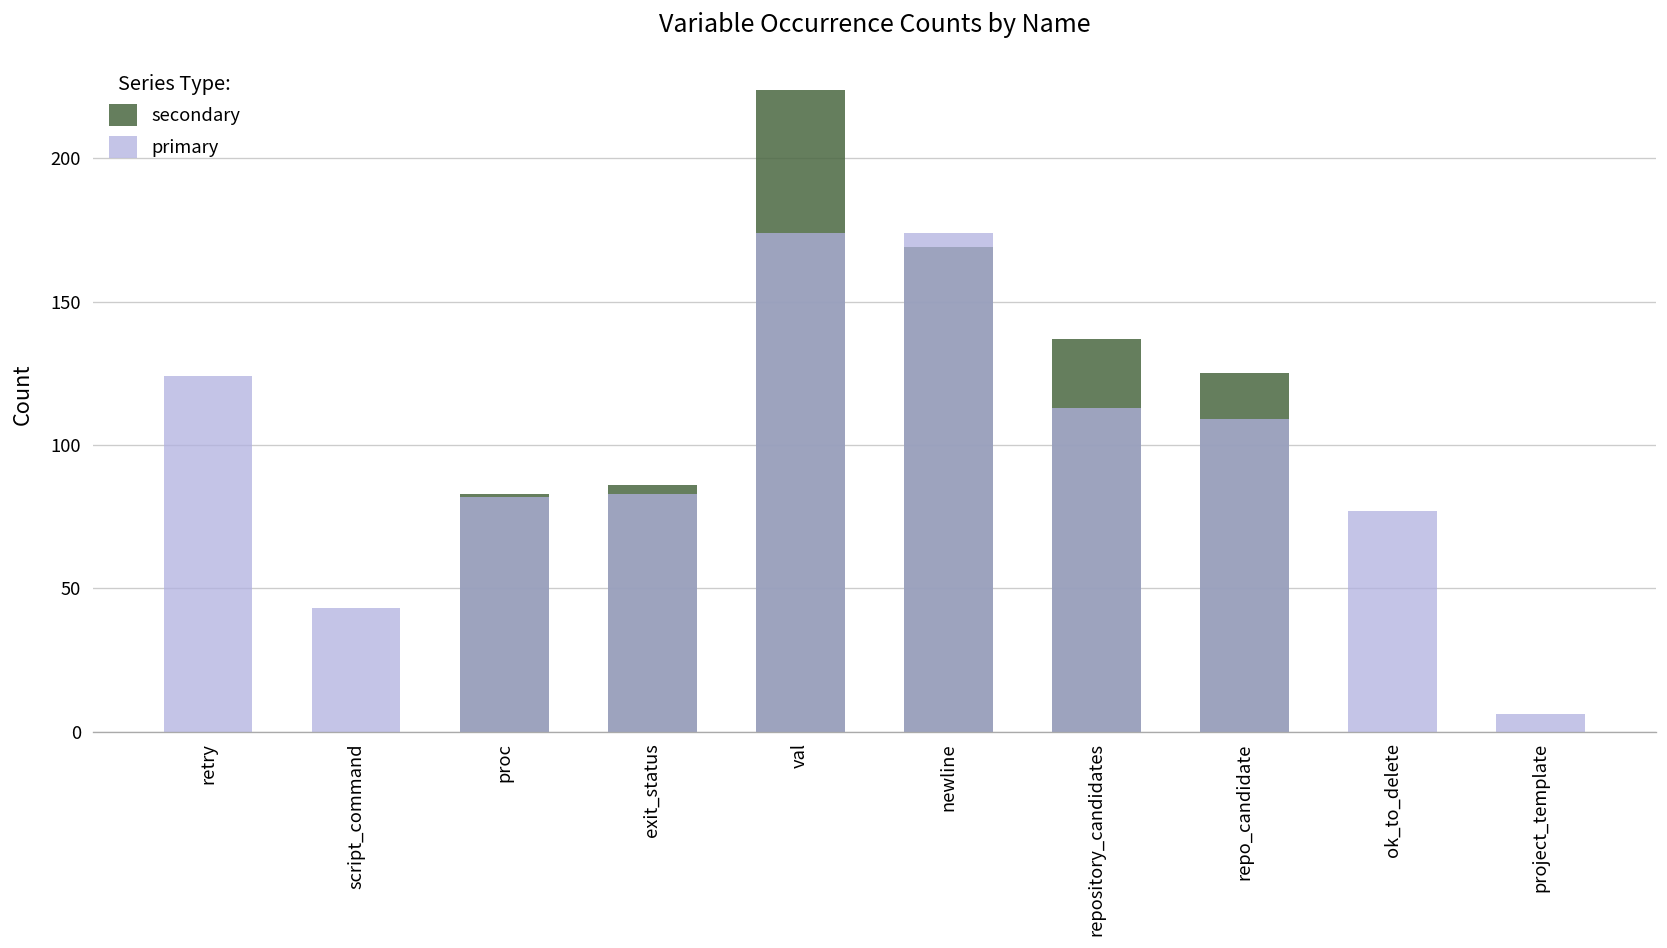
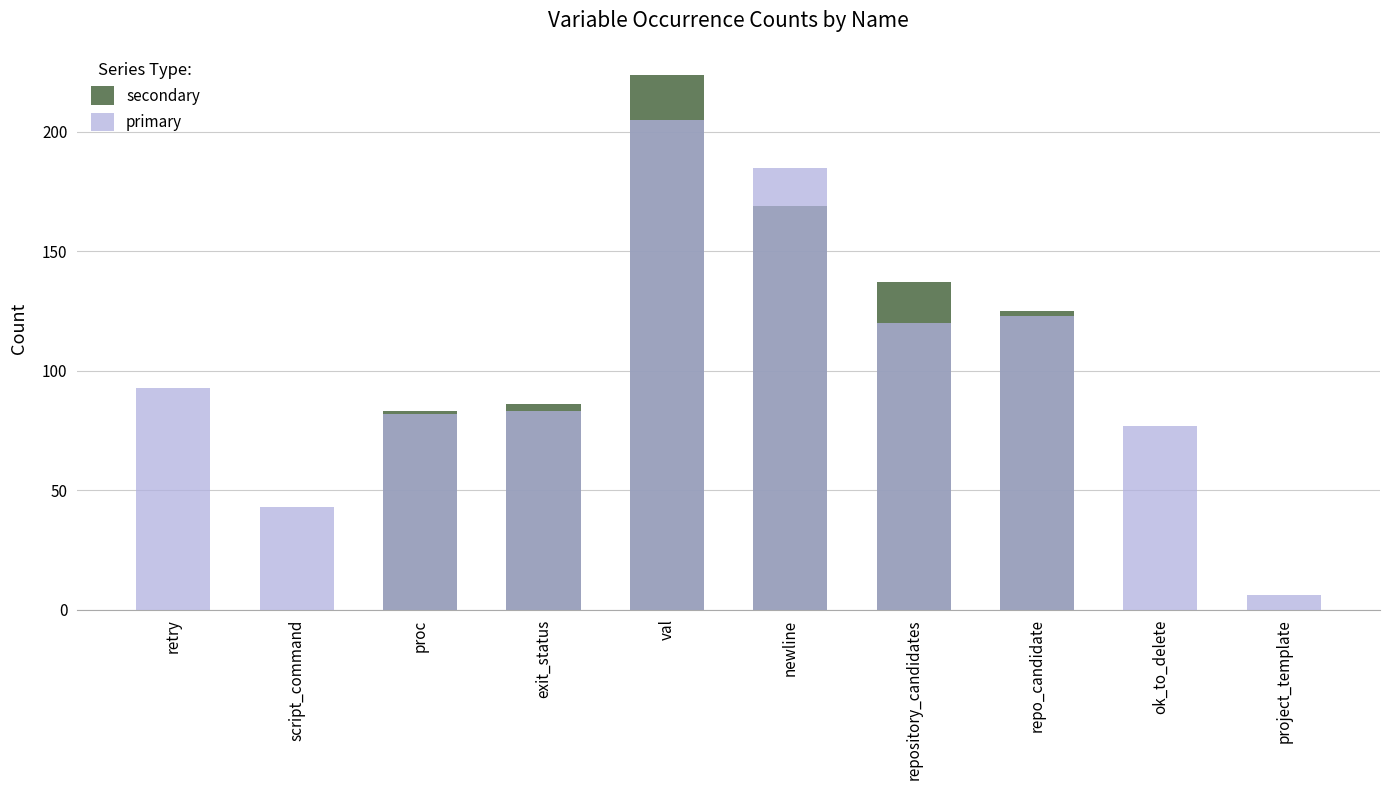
primary, retry: 124 -> 93
primary, val: 174 -> 205
primary, newline: 174 -> 185
primary, repository_candidates: 113 -> 120
primary, repo_candidate: 109 -> 123
